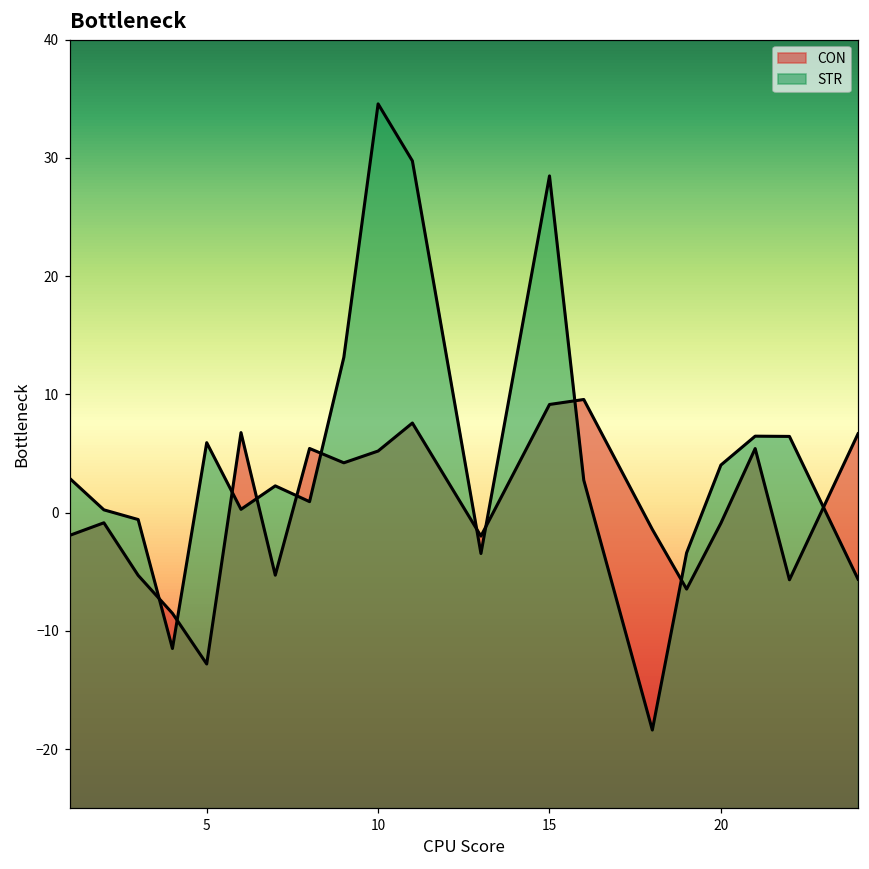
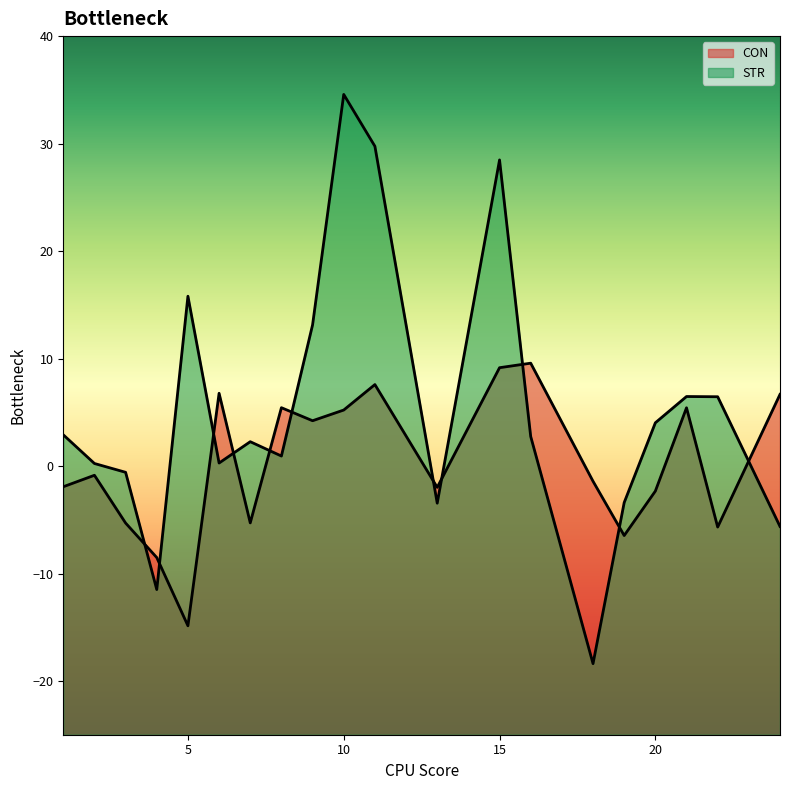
CON, 5: -12.8 -> -14.9
STR, 5: 5.9 -> 15.8
CON, 20: -0.9 -> -2.3
